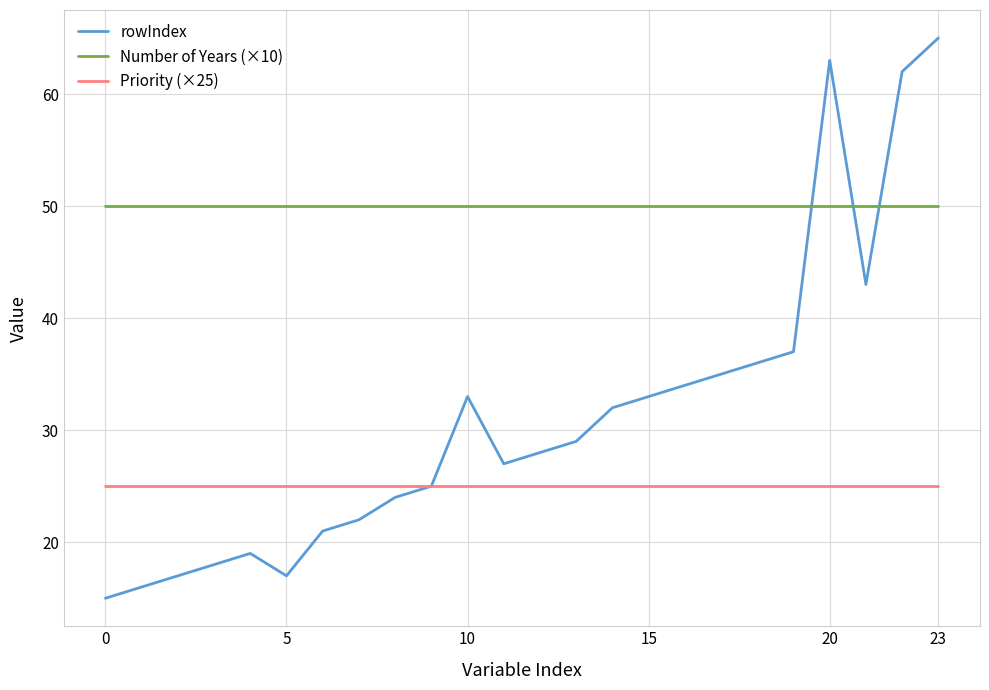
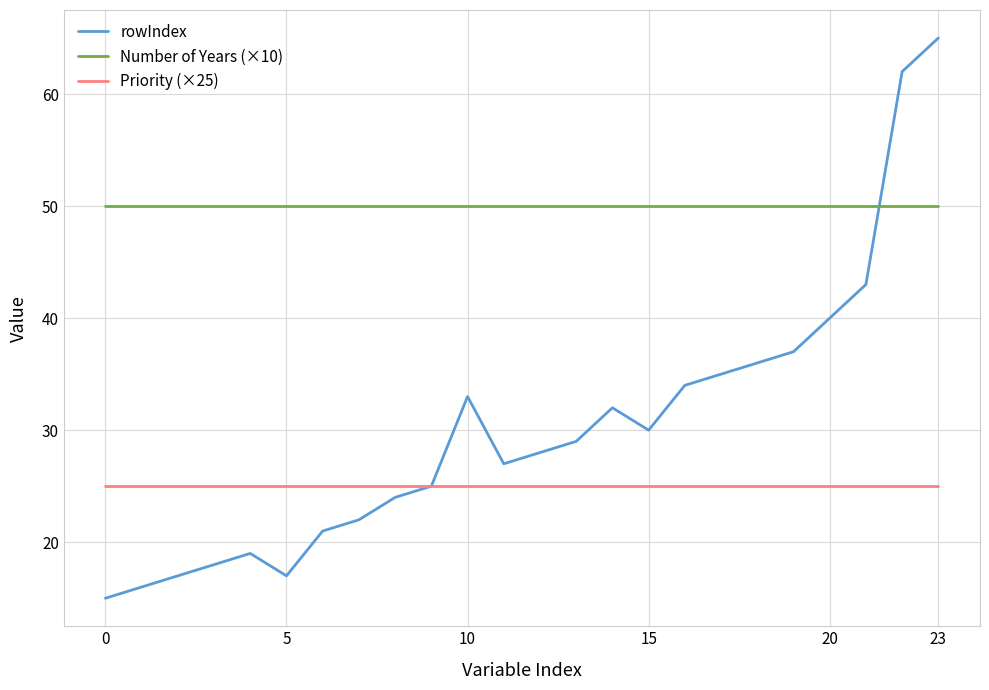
rowIndex, 15: 33 -> 30
rowIndex, 20: 63 -> 40
